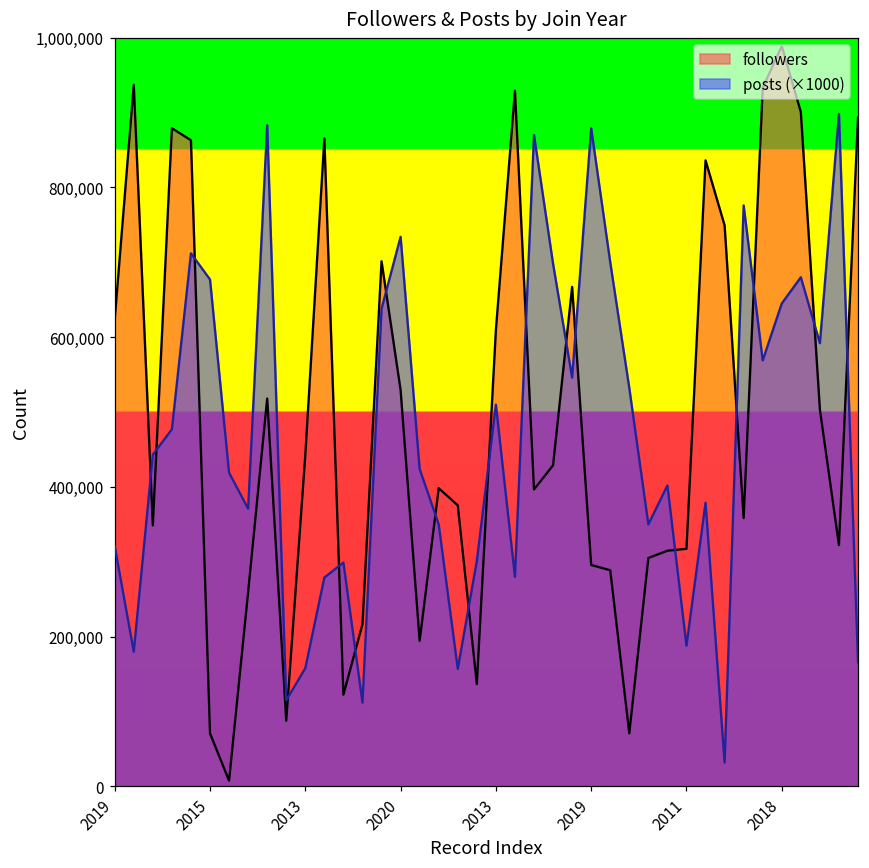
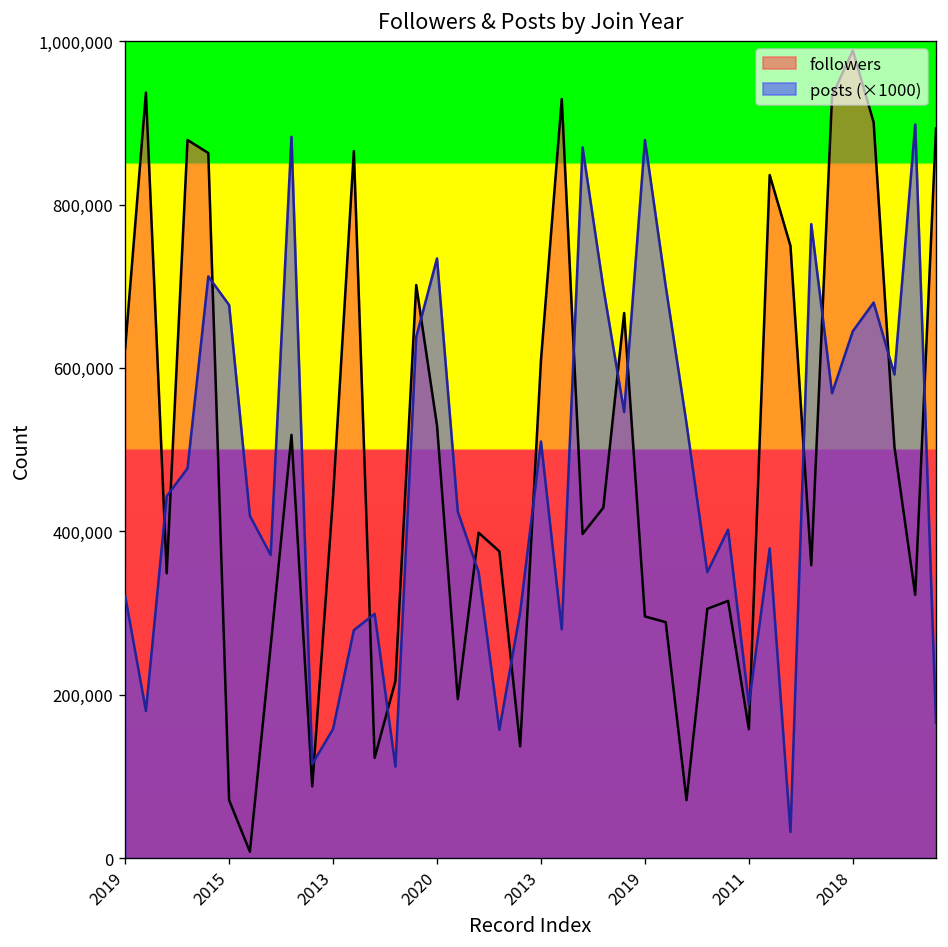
followers, 2011: 320,000 -> 160,000
